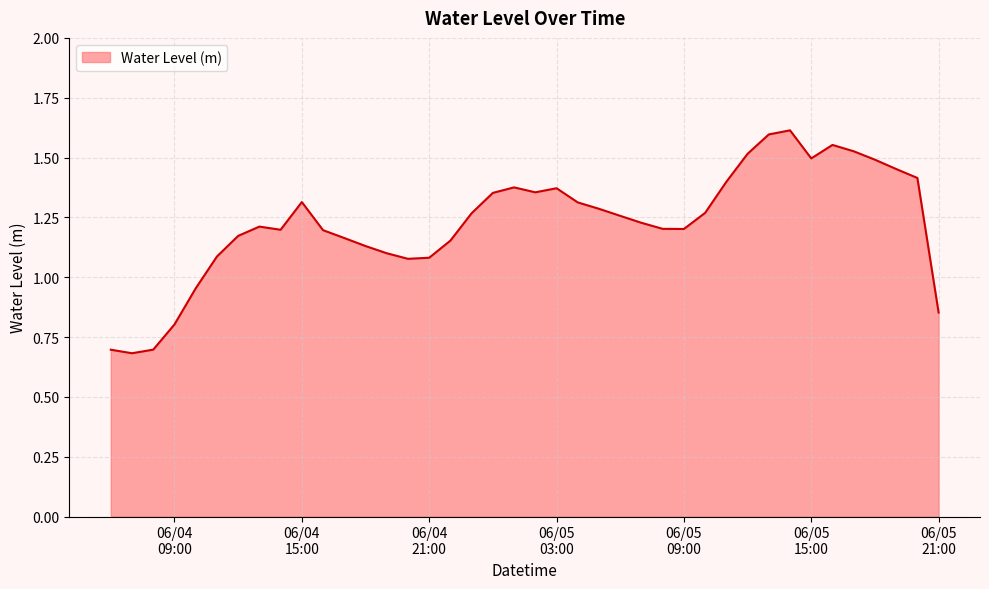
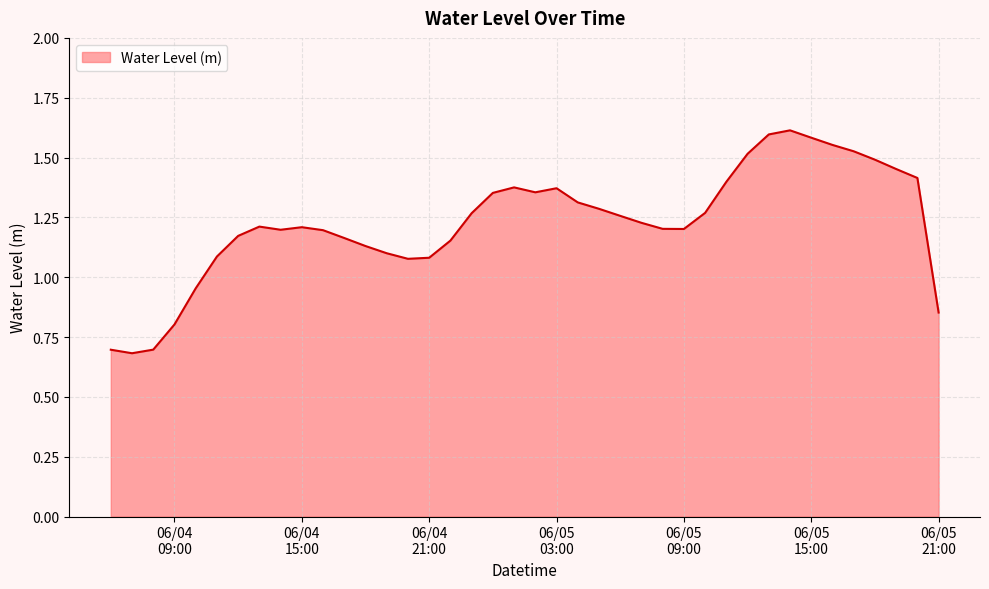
06/04 15:00: 1.31 -> 1.21
06/05 15:00: 1.50 -> 1.58
